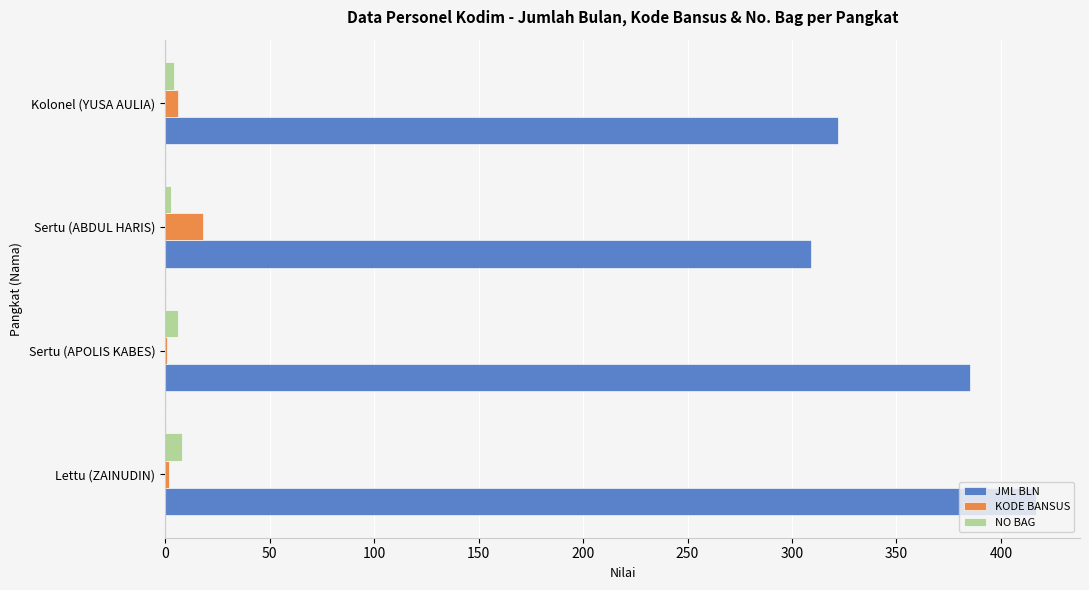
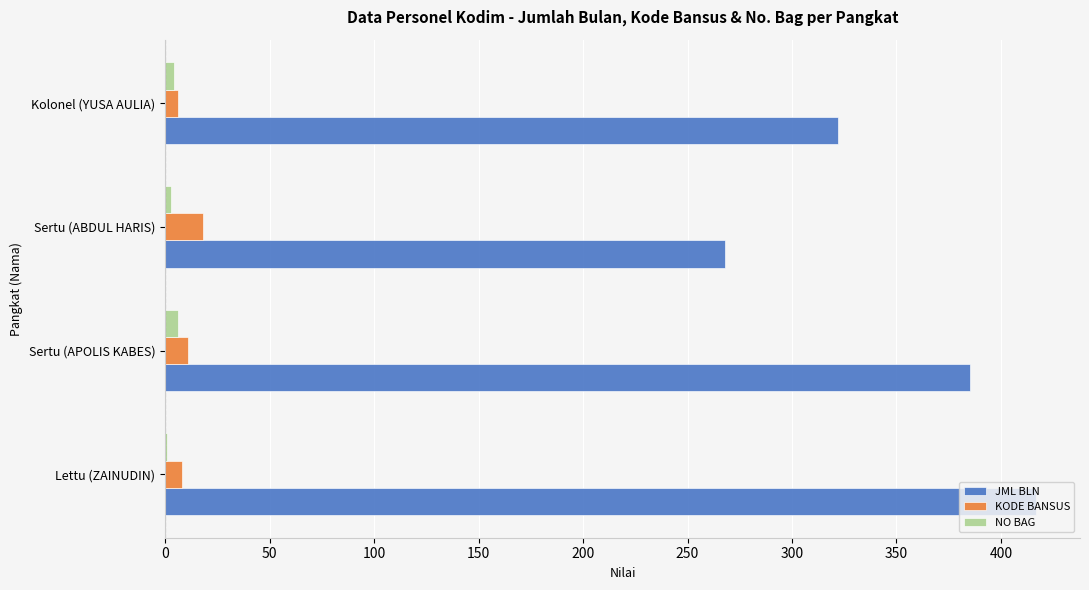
JML BLN, Sertu (ABDUL HARIS): 309 -> 268
KODE BANSUS, Sertu (APOLIS KABES): 1 -> 11
NO BAG, Lettu (ZAINUDIN): 8 -> 1
KODE BANSUS, Lettu (ZAINUDIN): 2 -> 8
